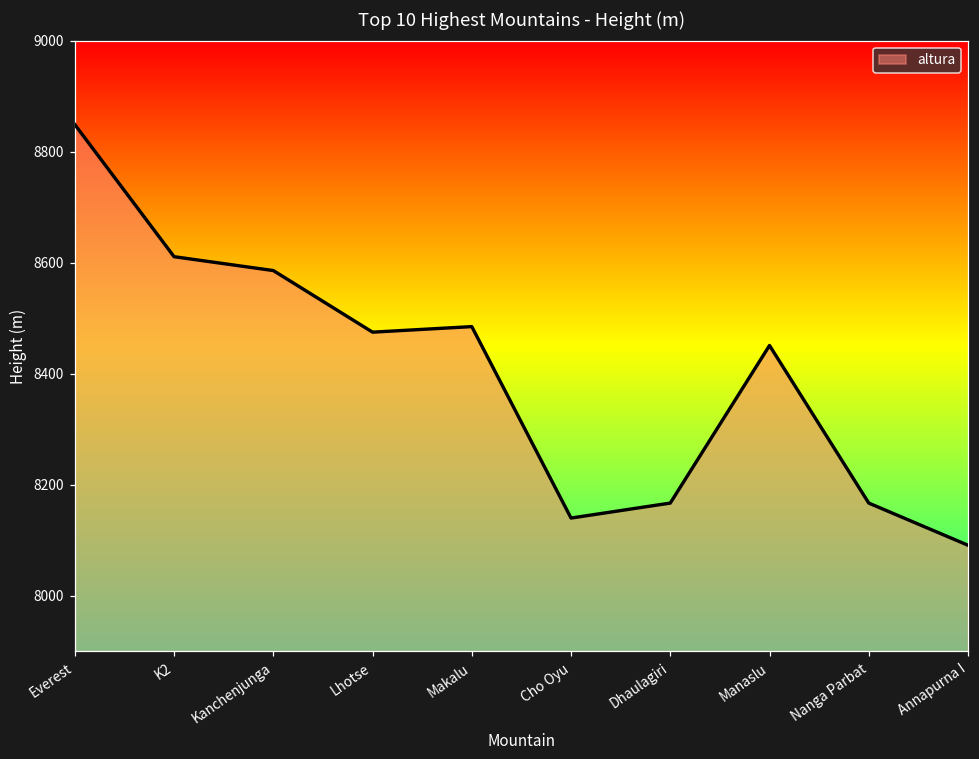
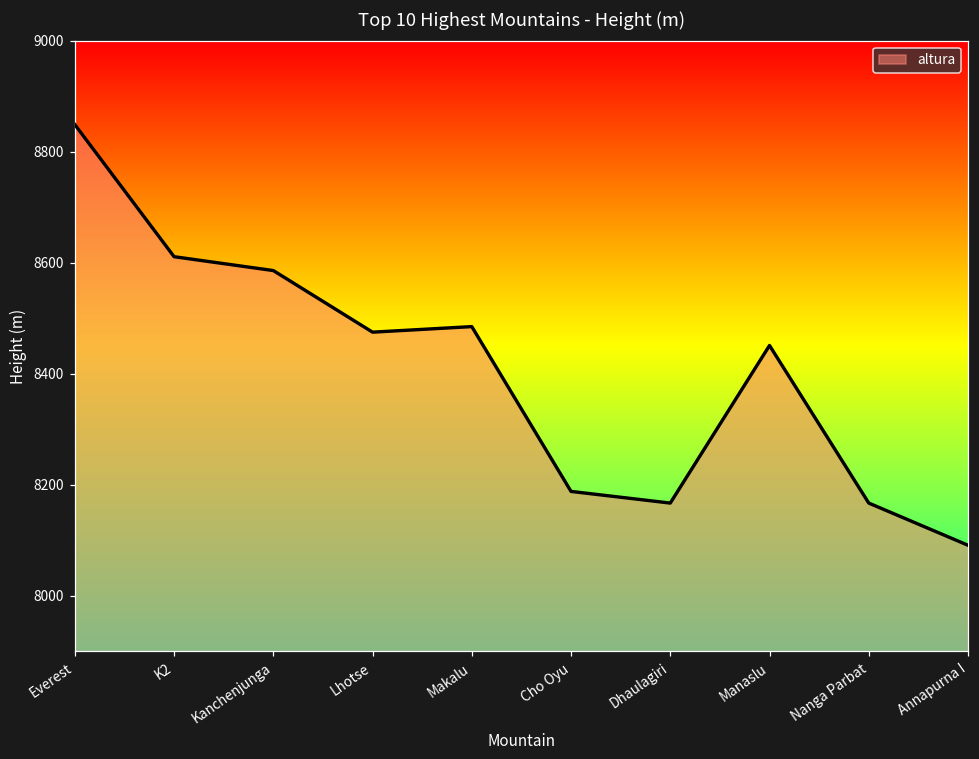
Cho Oyu: 8140 -> 8190
